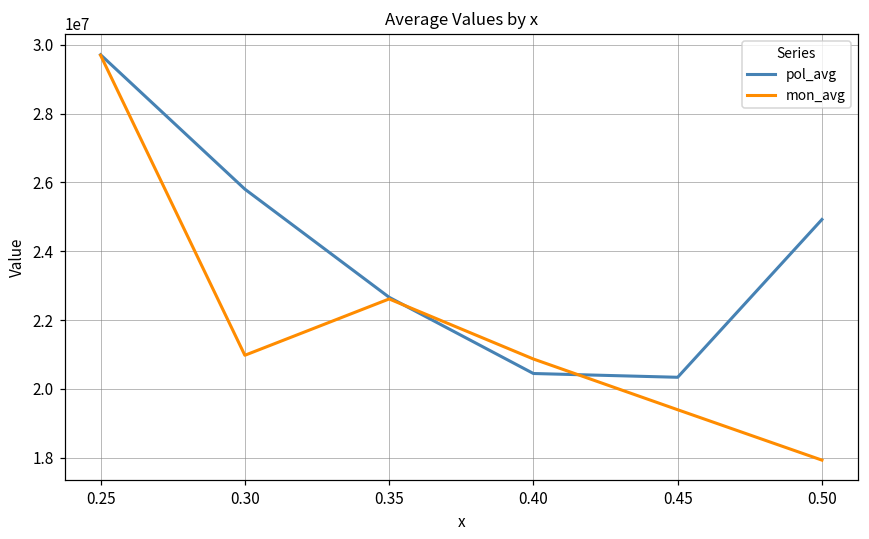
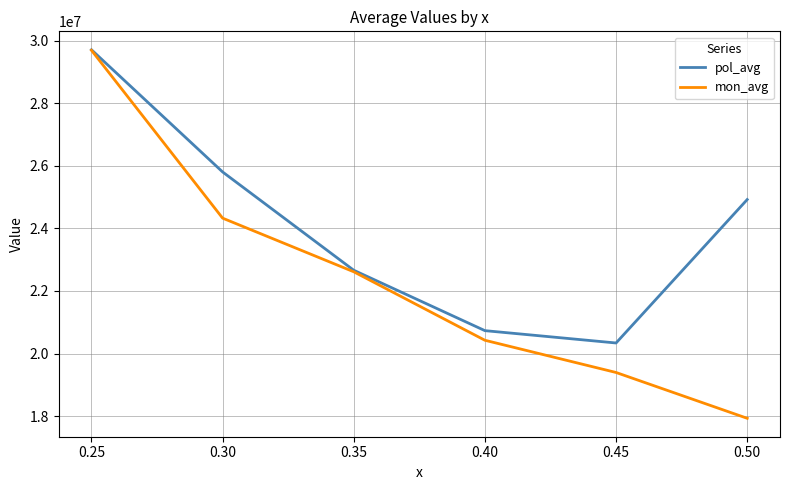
mon_avg, 0.30: 21000000 -> 24300000
pol_avg, 0.40: 20400000 -> 20700000
mon_avg, 0.40: 20900000 -> 20400000
